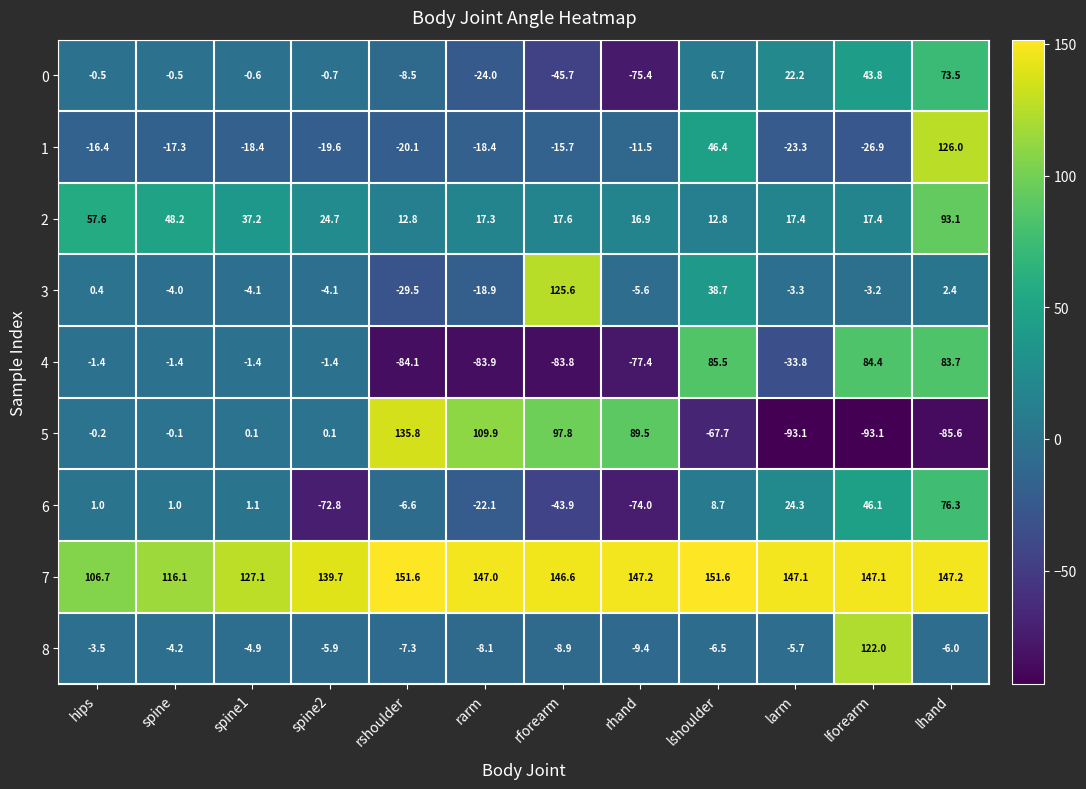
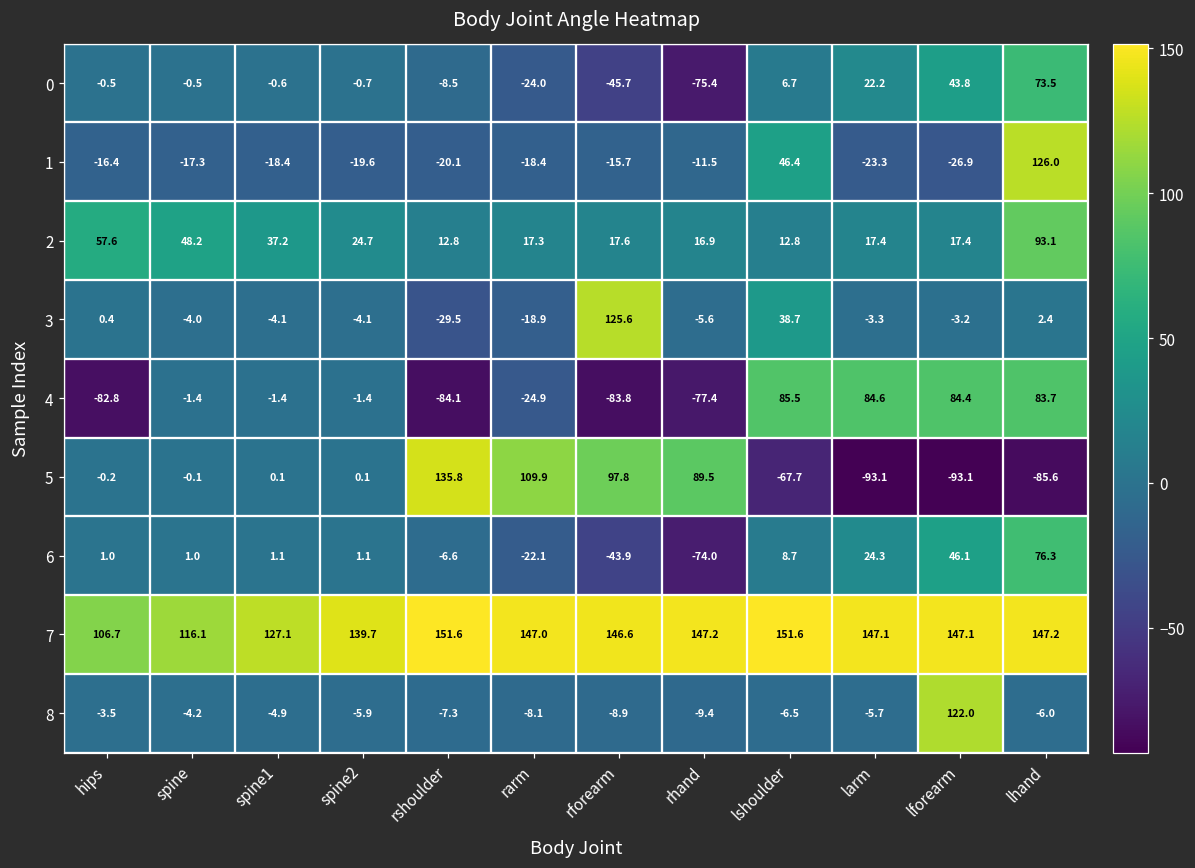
4, hips: -1.4 -> -82.8
4, rarm: -83.9 -> -24.9
4, larm: -33.8 -> 84.6
6, spine2: -72.8 -> 1.1
